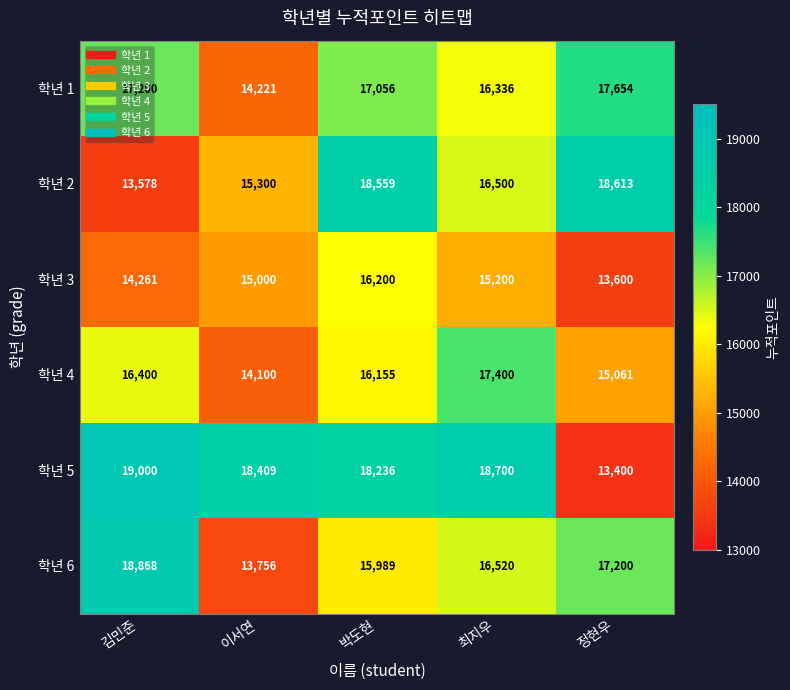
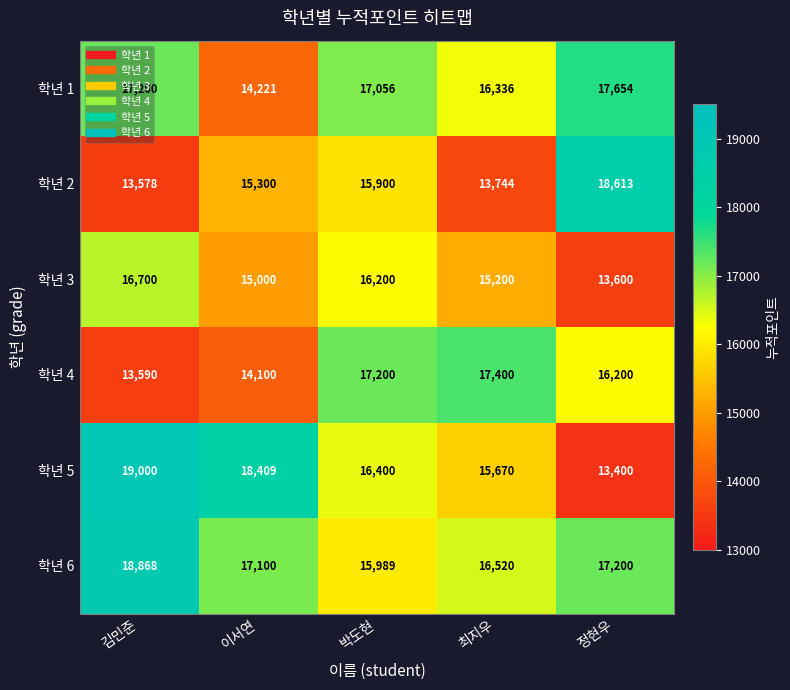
학년 2, 박도현: 18,559 -> 15,900
학년 2, 최지우: 16,500 -> 13,744
학년 3, 김민준: 14,261 -> 16,700
학년 4, 김민준: 16,400 -> 13,590
학년 4, 박도현: 16,155 -> 17,200
학년 4, 정현우: 15,061 -> 16,200
학년 5, 박도현: 18,236 -> 16,400
학년 5, 최지우: 18,700 -> 15,670
학년 6, 이서연: 13,756 -> 17,100
